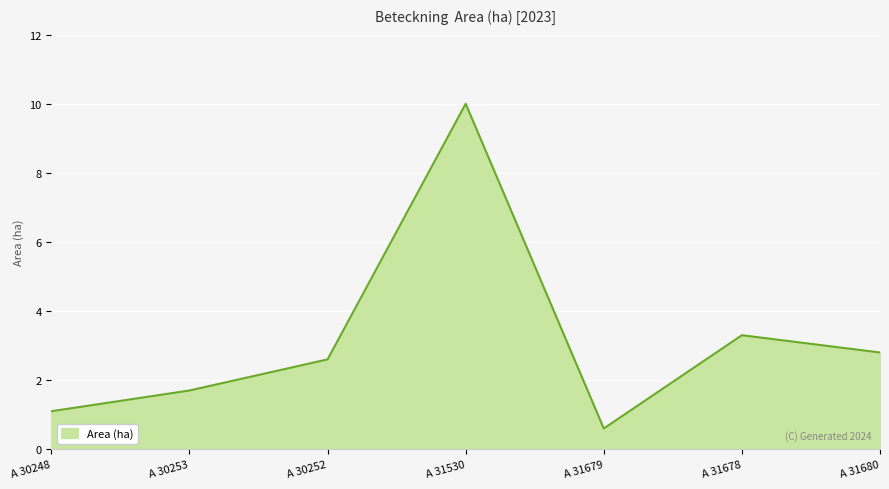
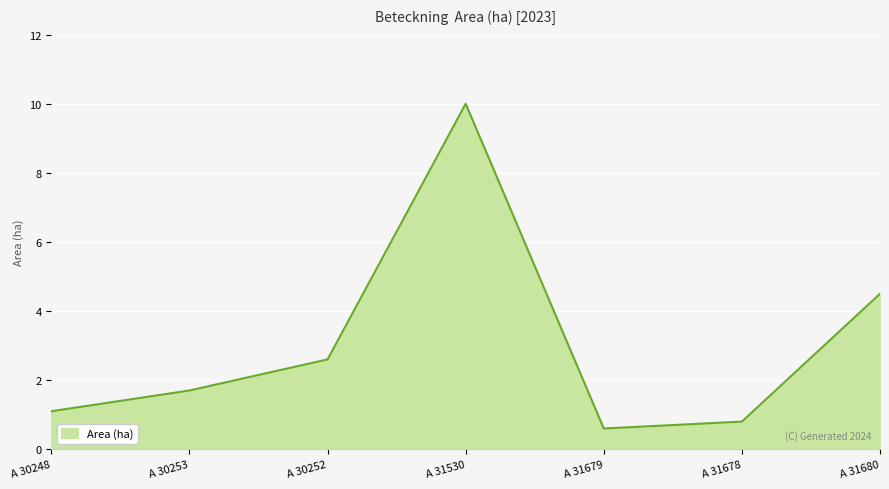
A 31678: 3.3 -> 0.8
A 31680: 2.8 -> 4.5
